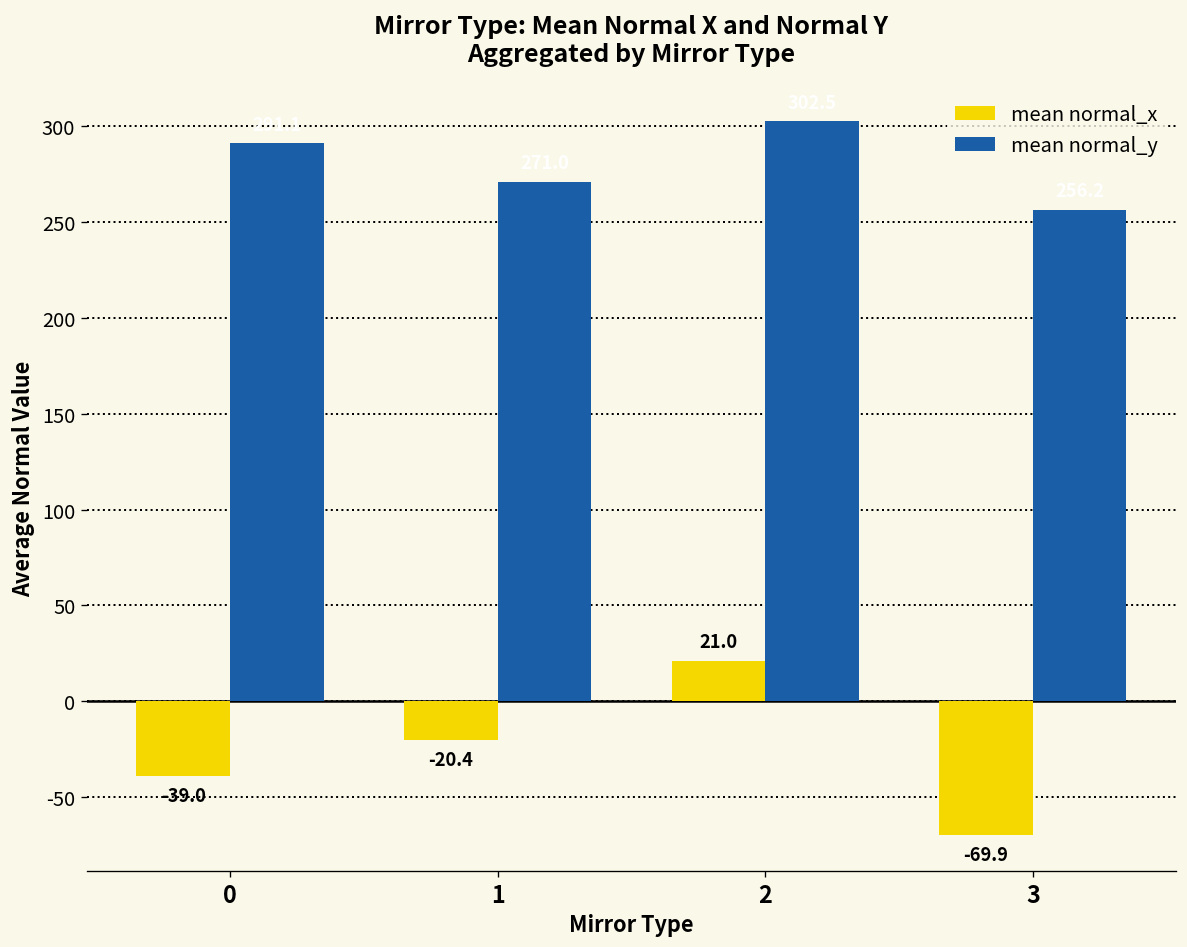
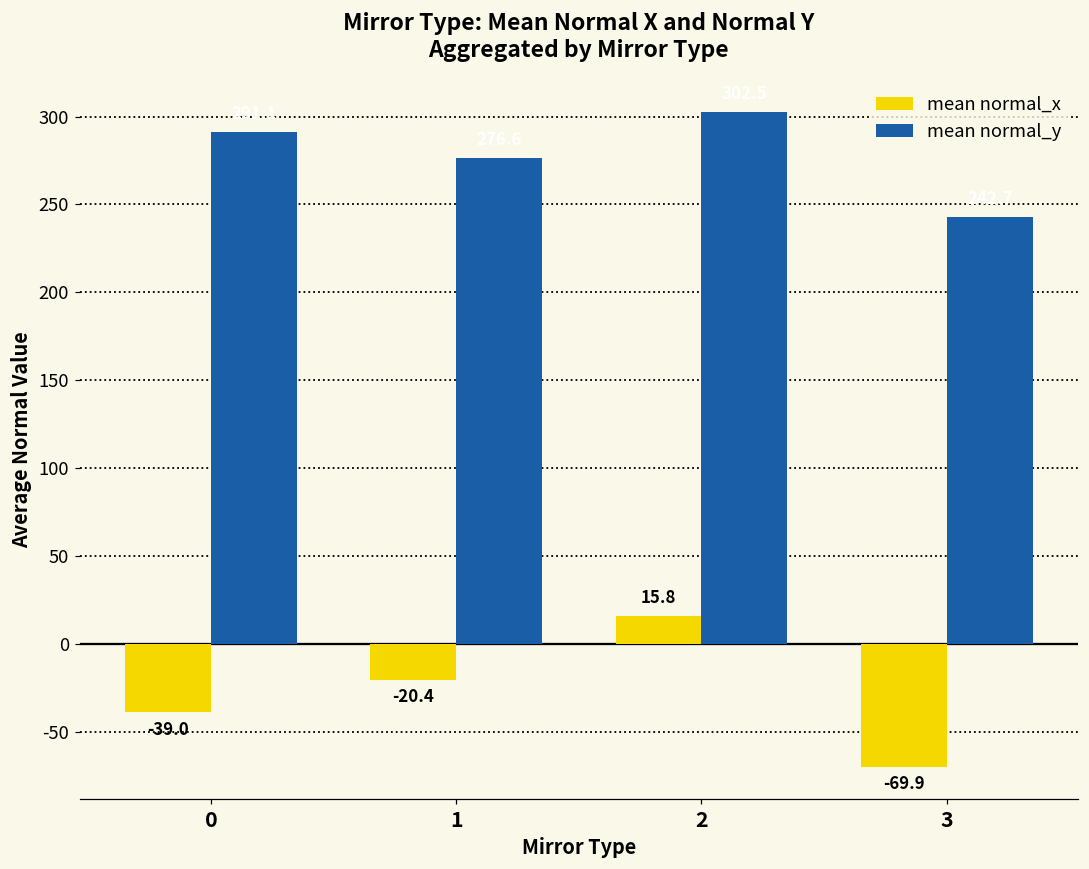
mean normal_y, 1: 271 -> 277
mean normal_x, 2: 21.0 -> 15.8
mean normal_y, 3: 256 -> 243
